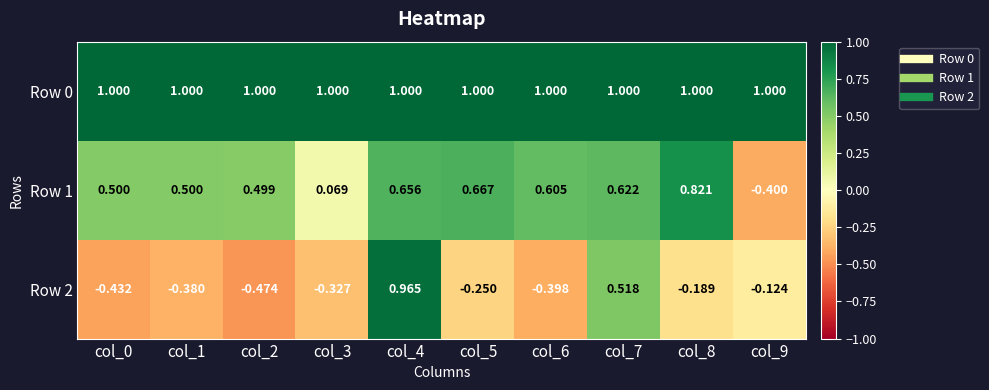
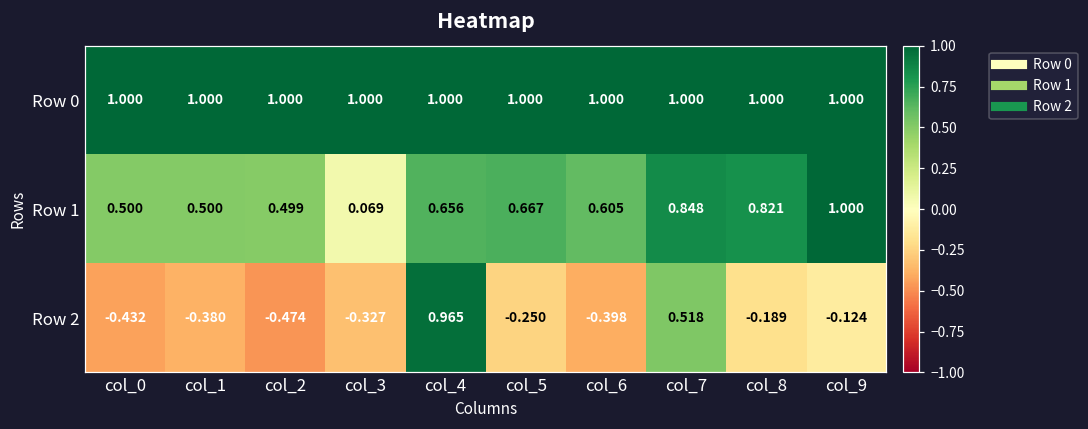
Row 1, col_7: 0.622 -> 0.848
Row 1, col_9: -0.400 -> 1.000
